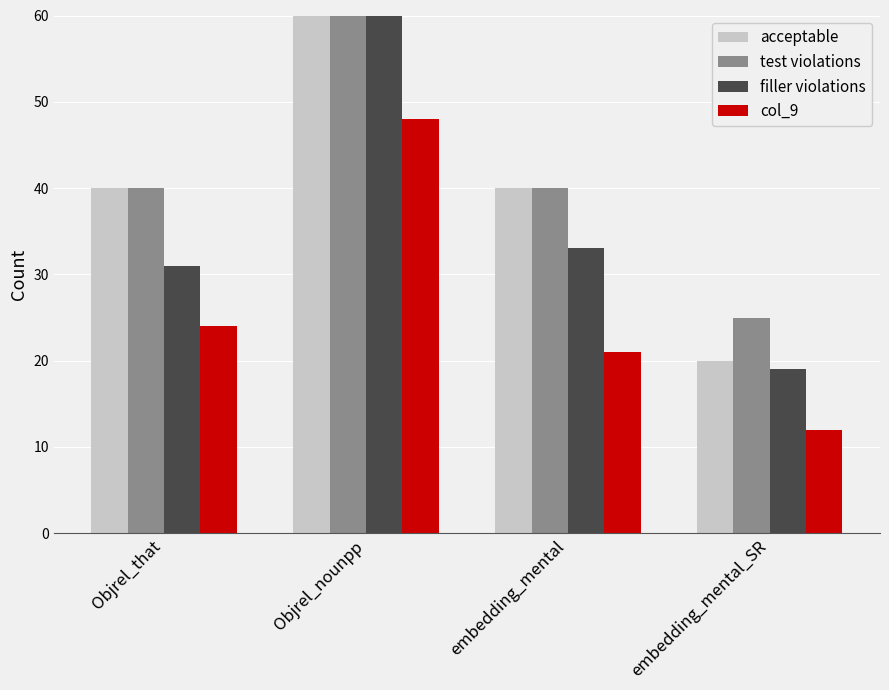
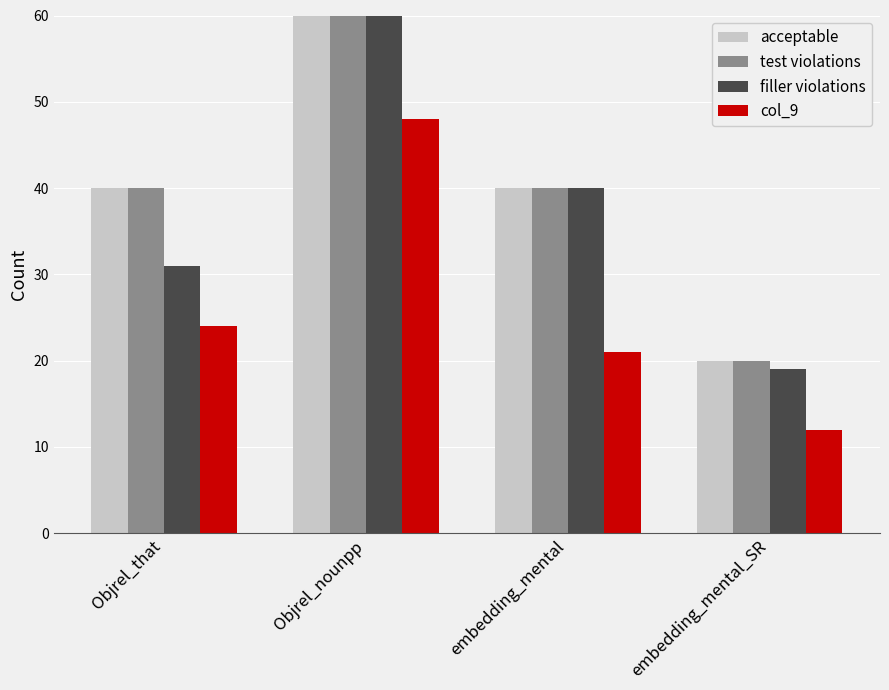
filler violations, embedding_mental: 33 -> 40
test violations, embedding_mental_SR: 25 -> 20
